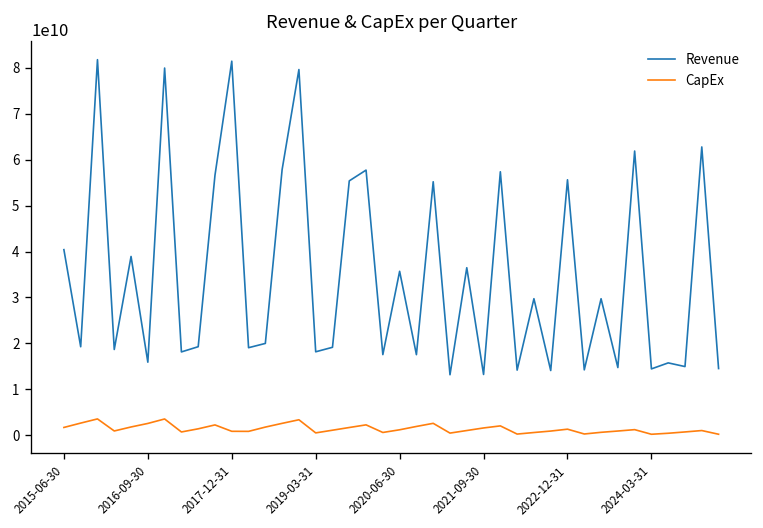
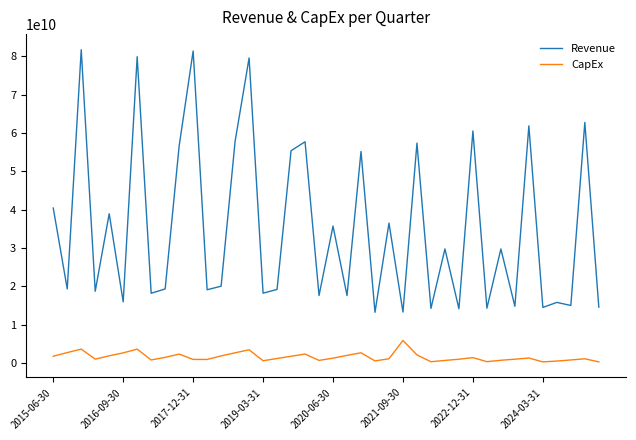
CapEx, 2021-09-30: 2000000000 -> 6000000000
Revenue, 2022-12-31: 56000000000 -> 61000000000
